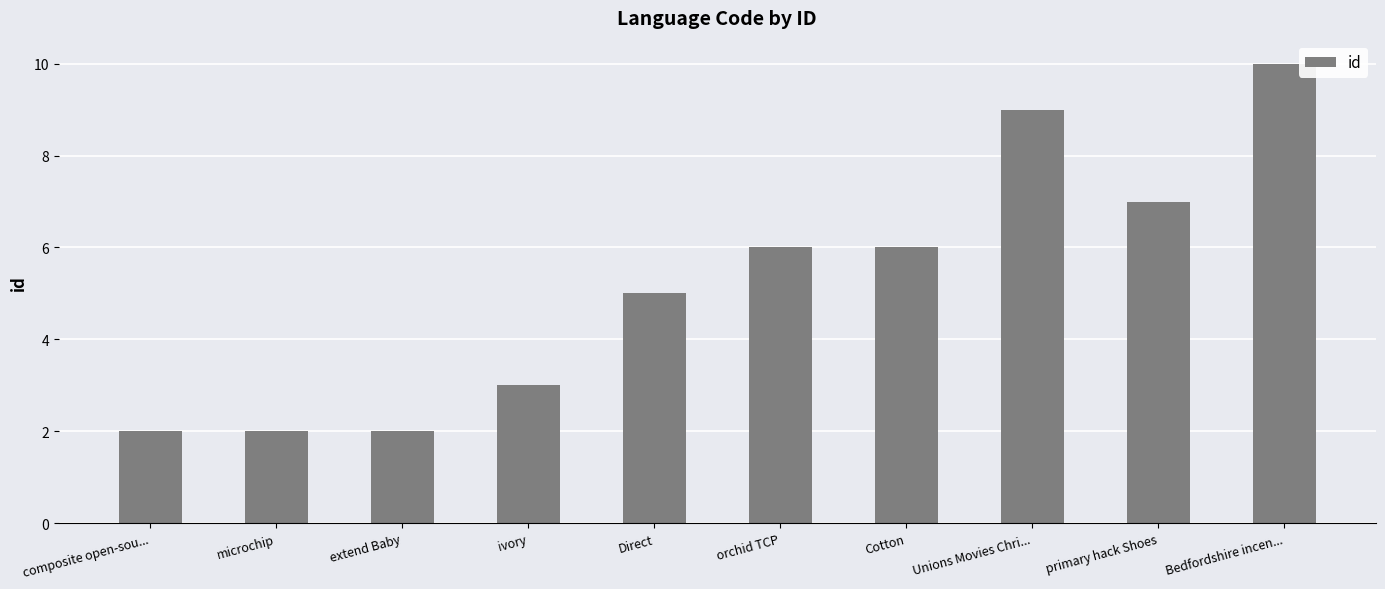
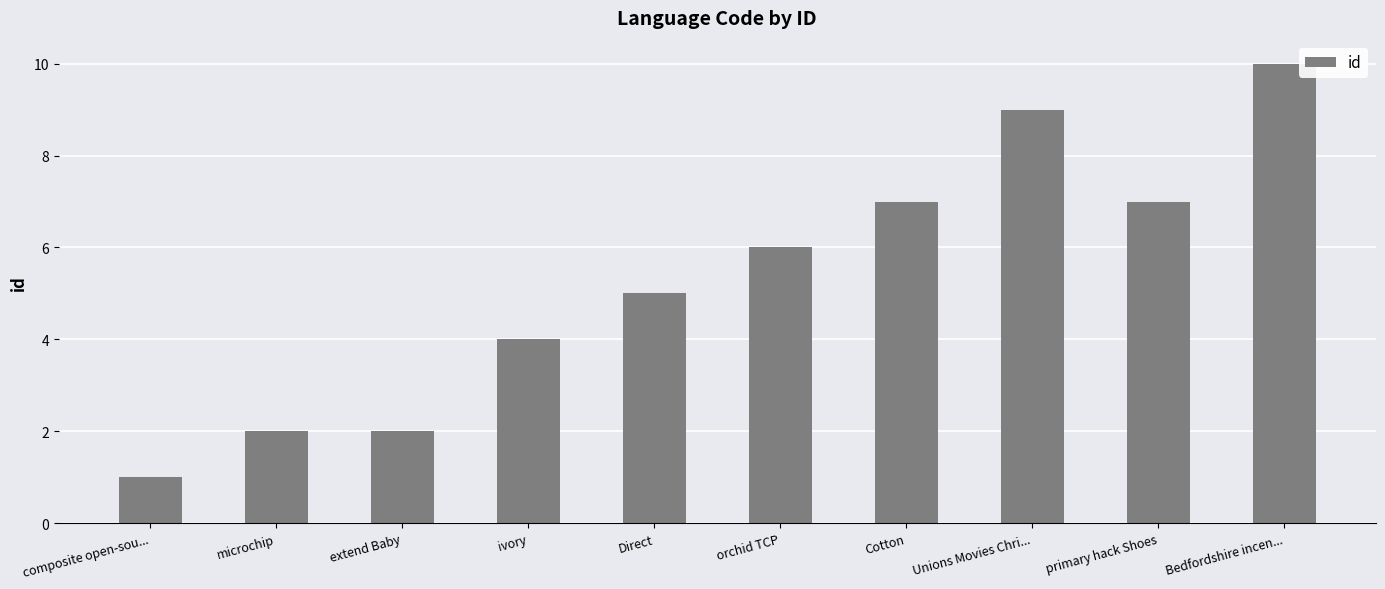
composite open-sou...: 2 -> 1
ivory: 3 -> 4
Cotton: 6 -> 7
